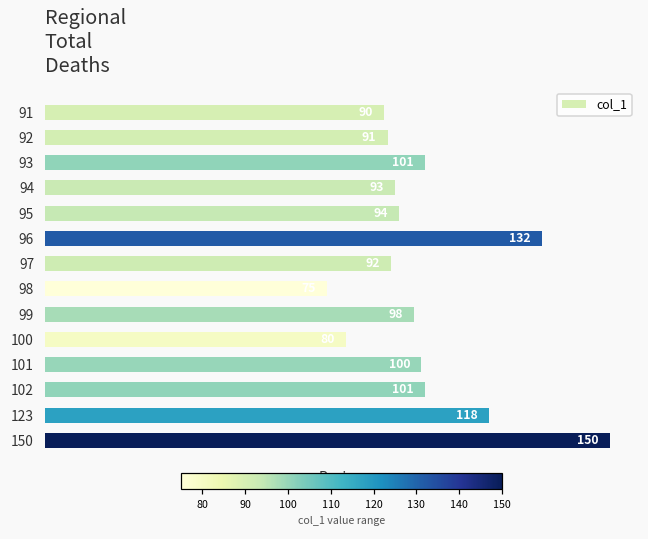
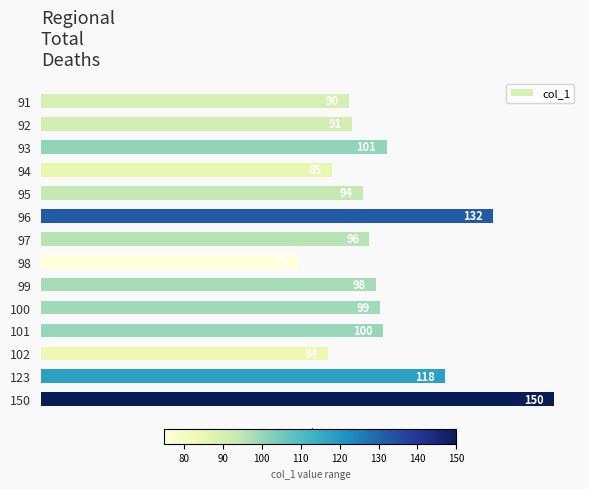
94: 93 -> 85
97: 92 -> 96
100: 80 -> 99
102: 101 -> 84
